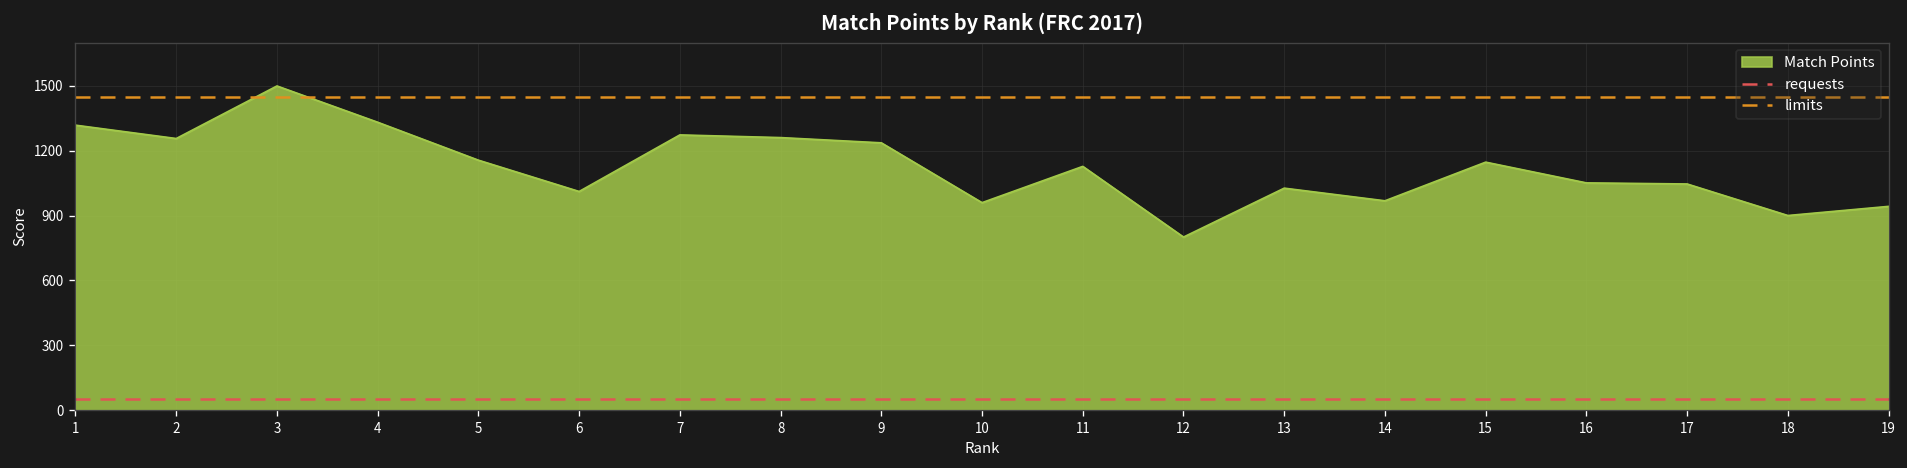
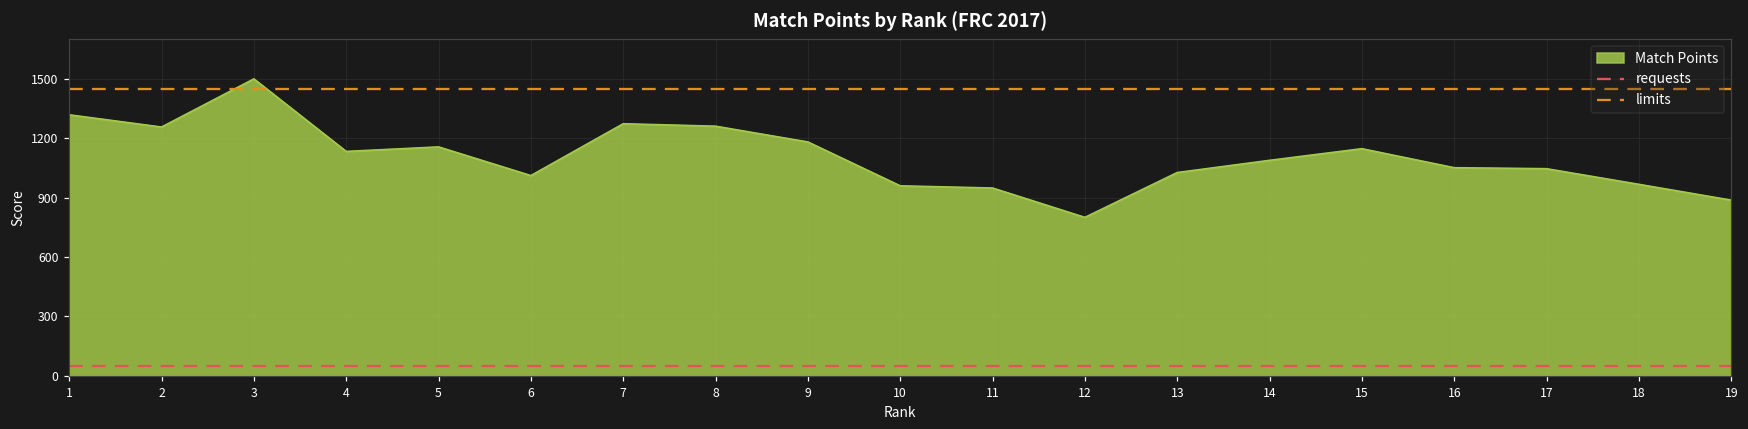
4: 1330 -> 1130
9: 1240 -> 1180
11: 1130 -> 950
14: 970 -> 1090
18: 900 -> 970
19: 940 -> 890
